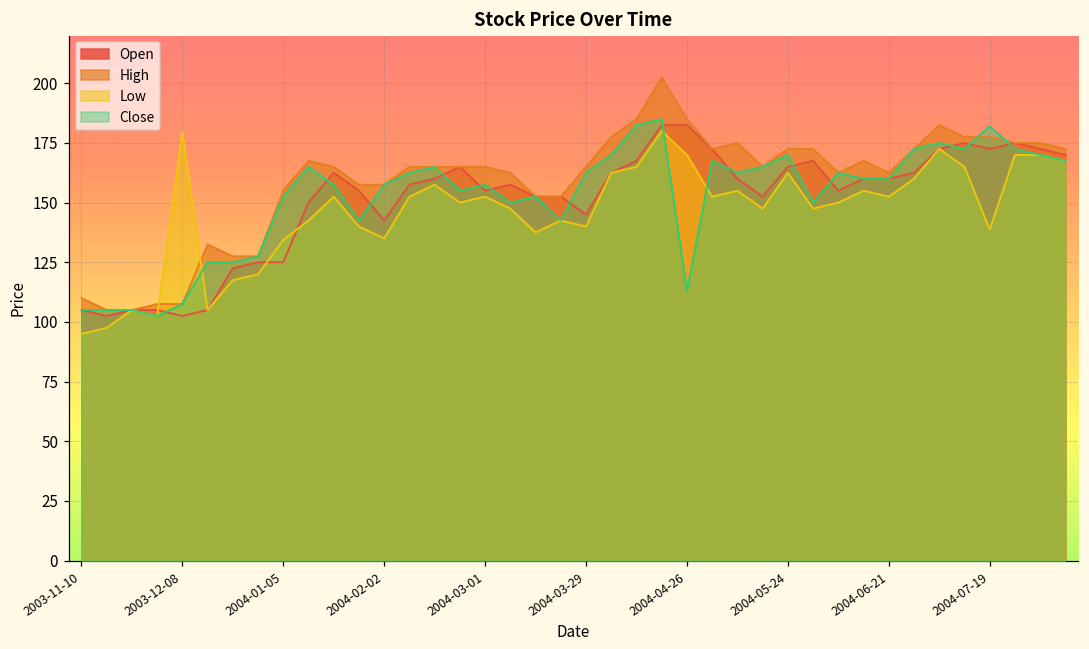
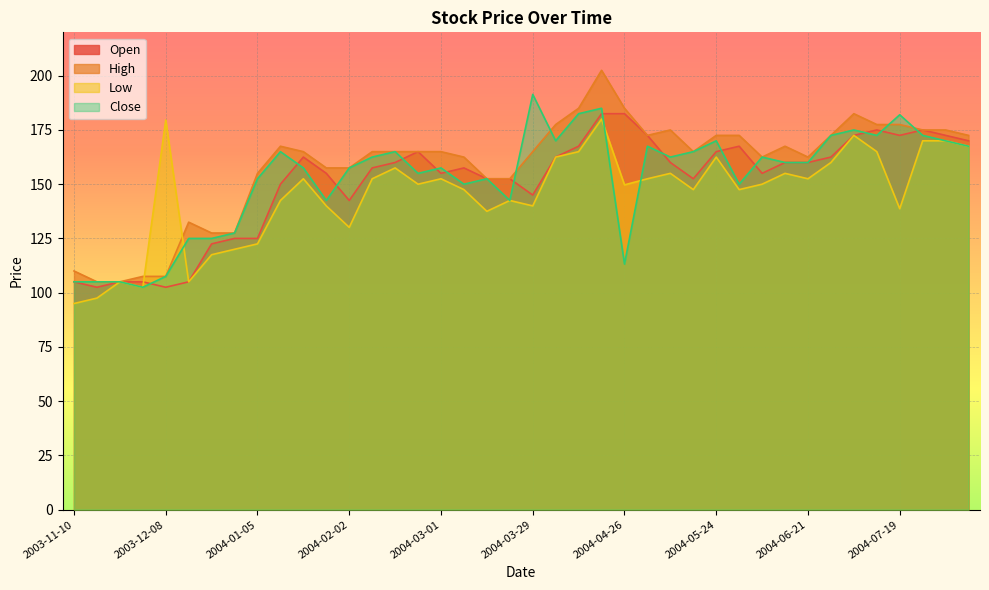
Low, 2004-01-05: 134 -> 123
Low, 2004-02-02: 135 -> 130
Close, 2004-03-29: 163 -> 191
Low, 2004-04-26: 170 -> 150
